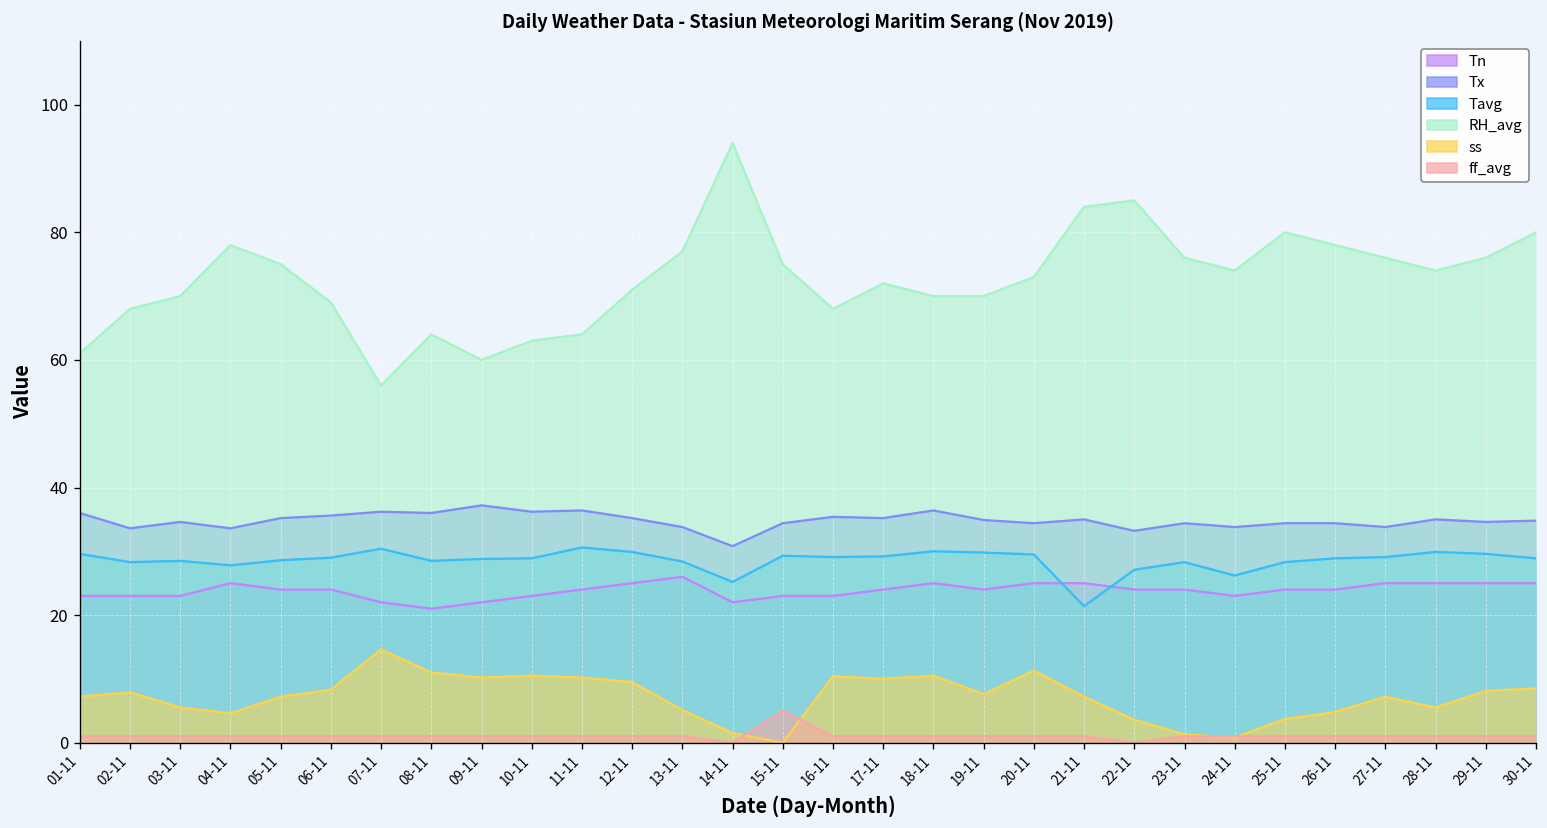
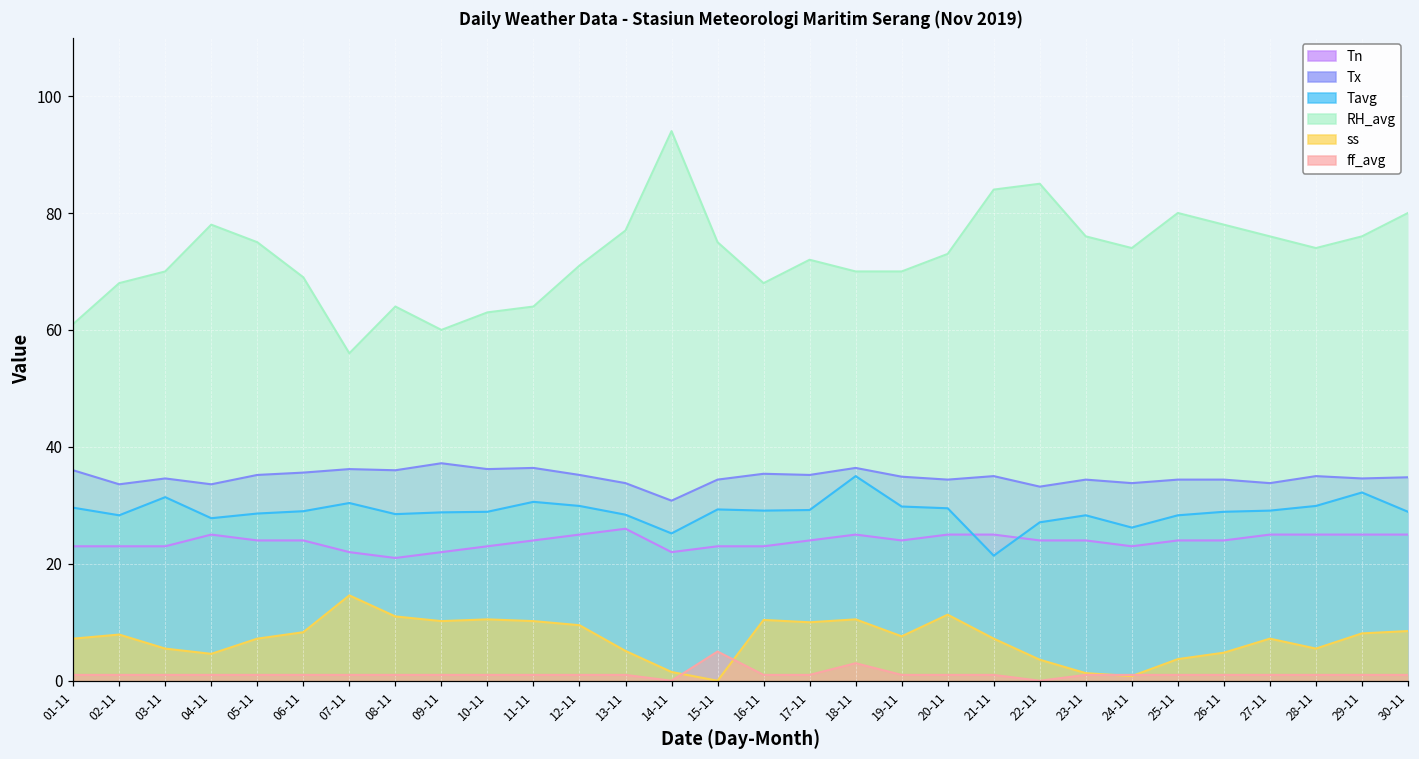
Tavg, 03-11: 29 -> 31
Tavg, 18-11: 30 -> 35
ff_avg, 18-11: 1 -> 3
Tavg, 29-11: 30 -> 32
